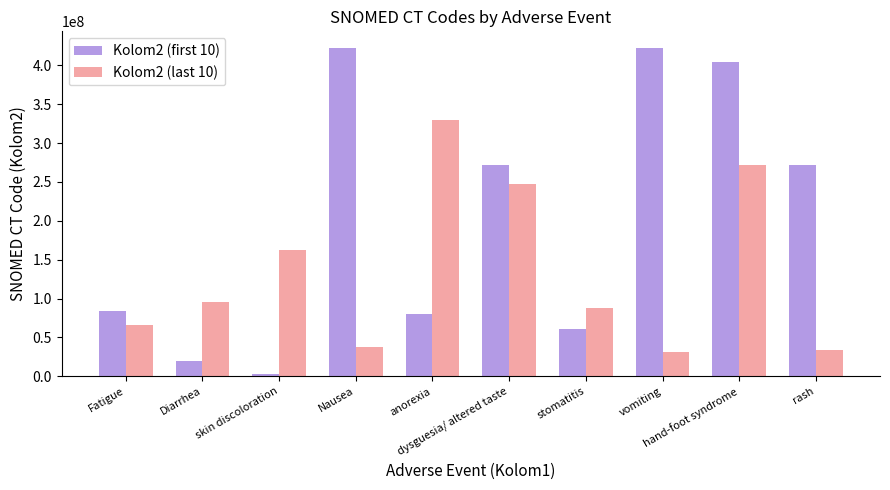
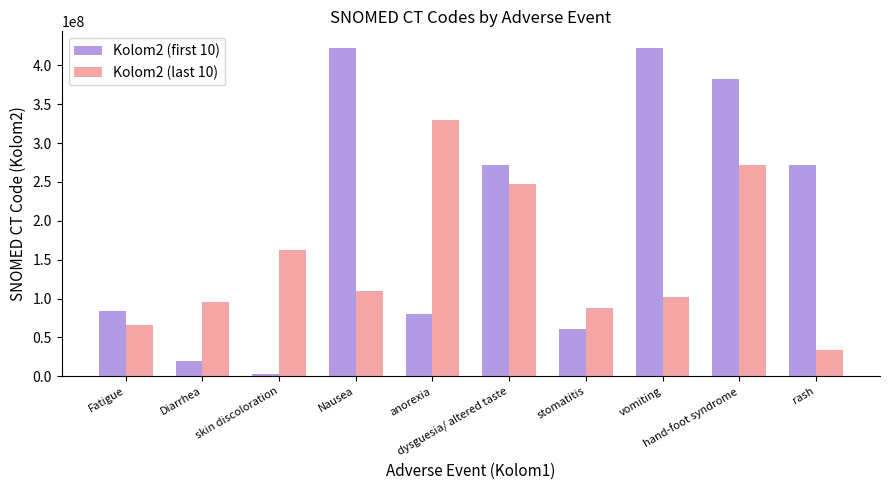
Kolom2 (last 10), Nausea: 40000000 -> 110000000
Kolom2 (last 10), vomiting: 30000000 -> 100000000
Kolom2 (first 10), hand-foot syndrome: 400000000 -> 380000000
